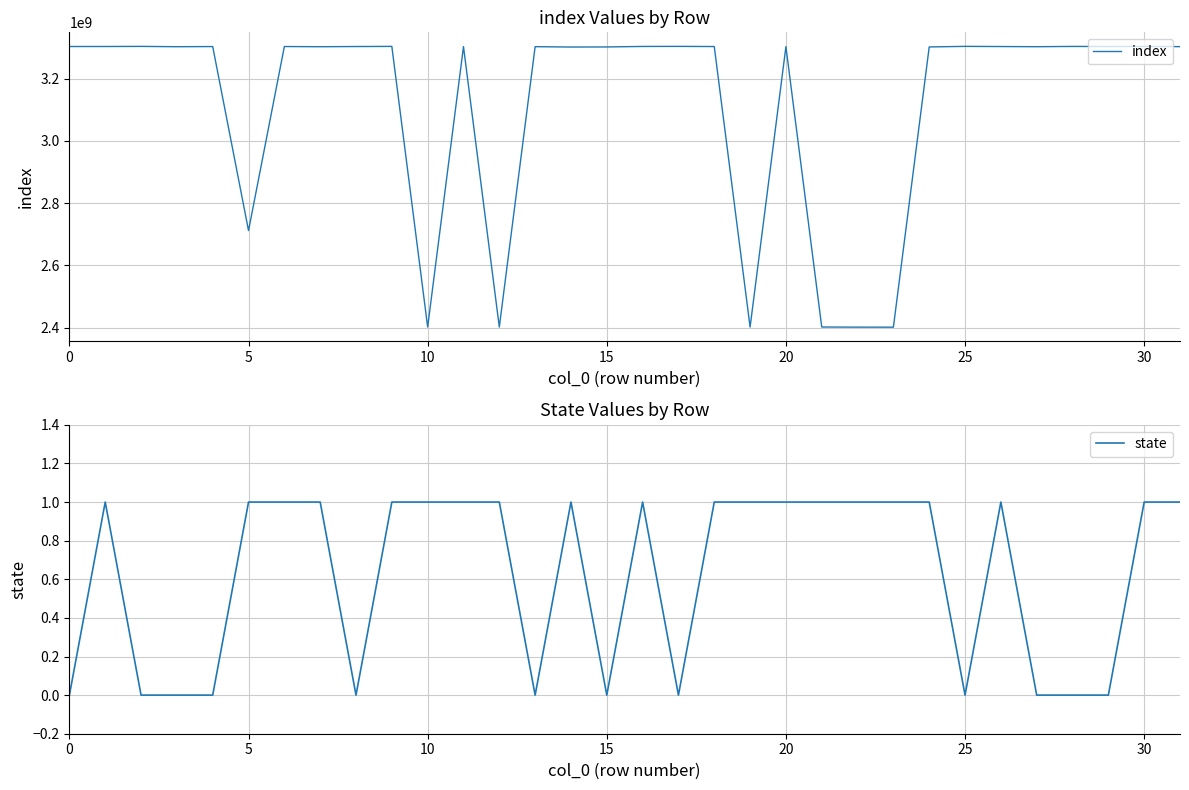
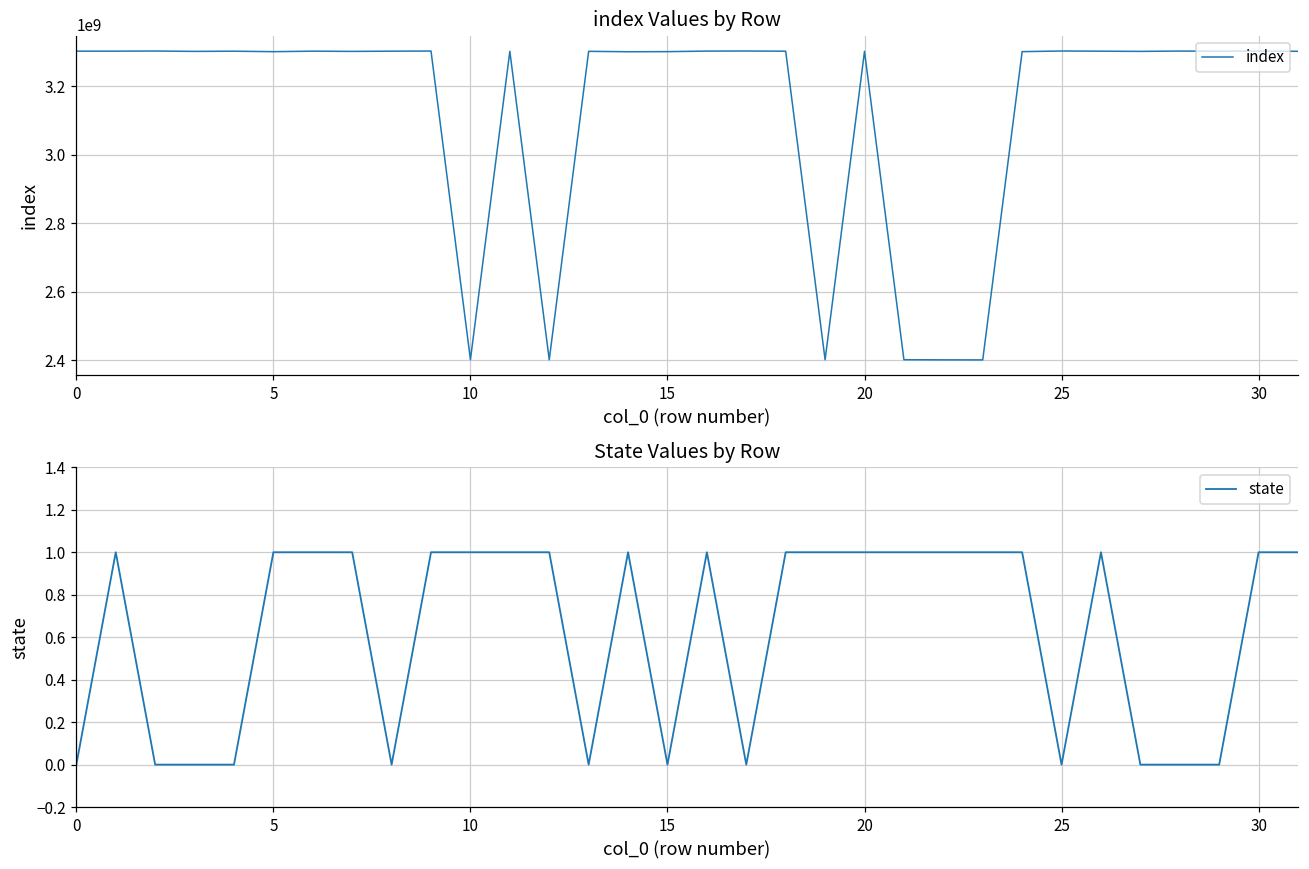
index Values by Row, 5: 2710000000 -> 3300000000
